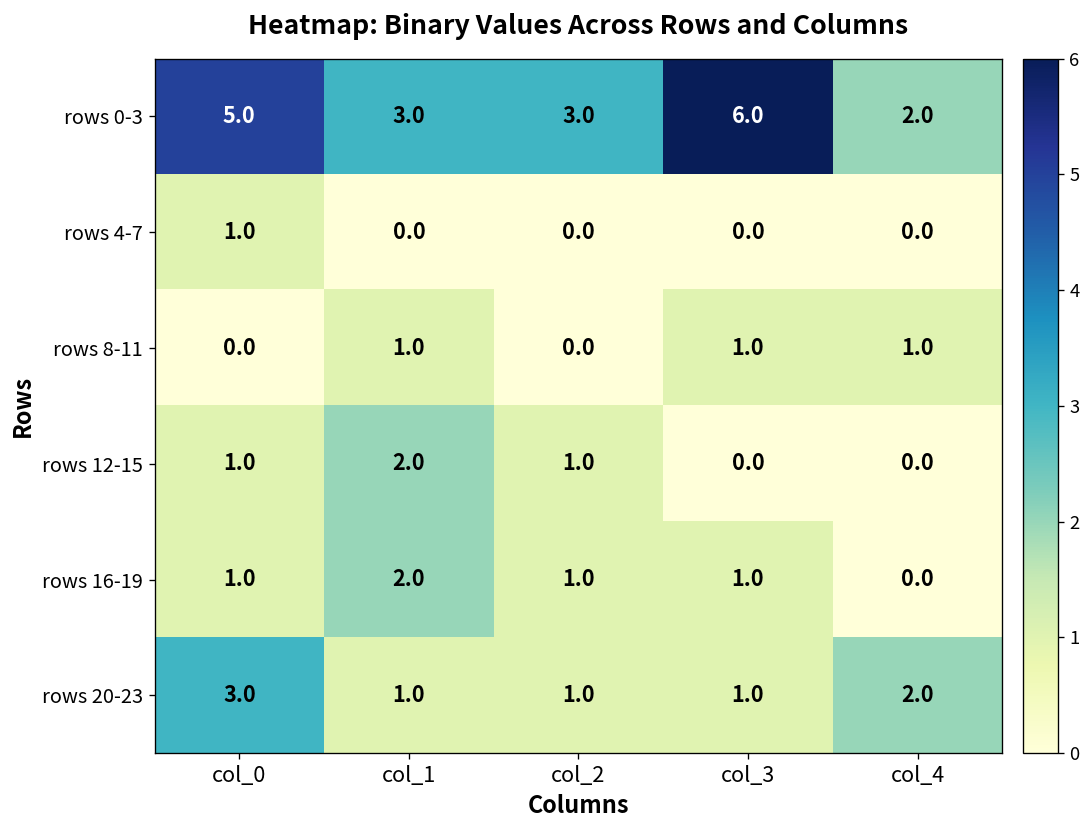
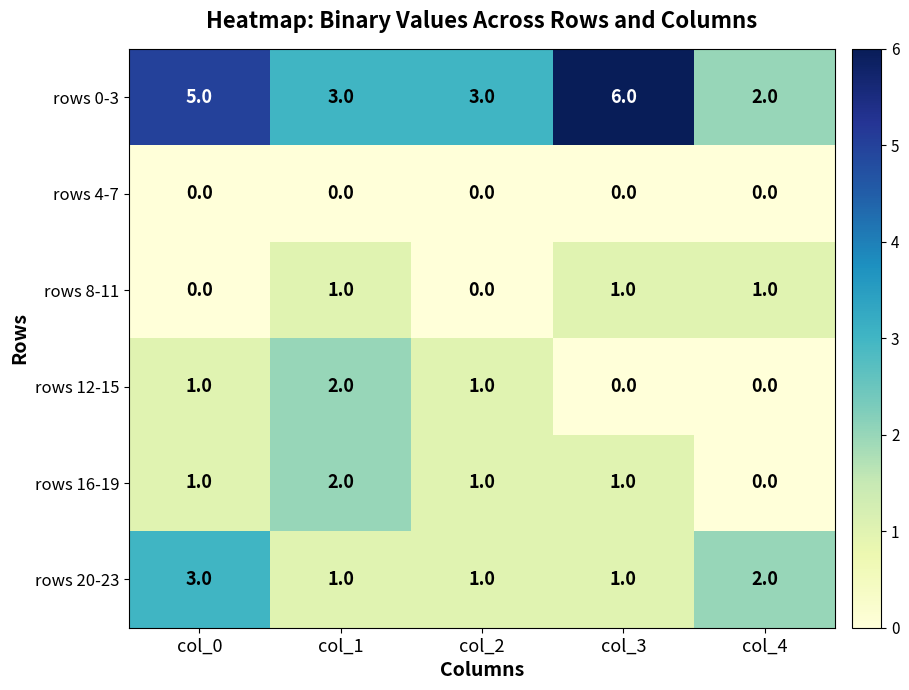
rows 4-7, col_0: 1.0 -> 0.0
